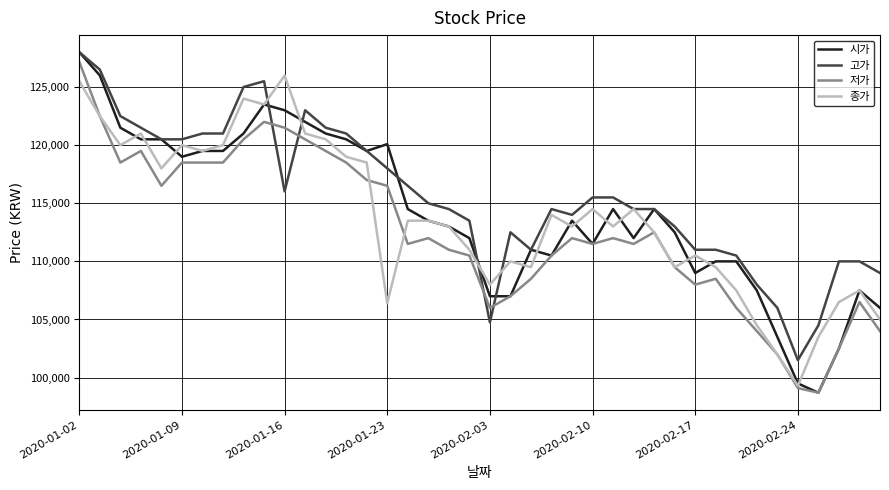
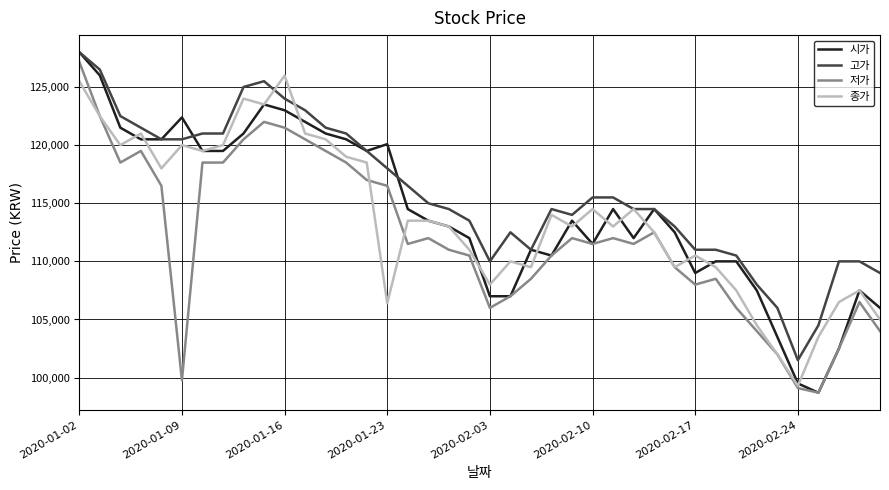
시가, 2020-01-09: 119,000 -> 122,400
저가, 2020-01-09: 118,500 -> 99,800
고가, 2020-01-16: 116,000 -> 124,000
고가, 2020-02-03: 104,800 -> 110,000
